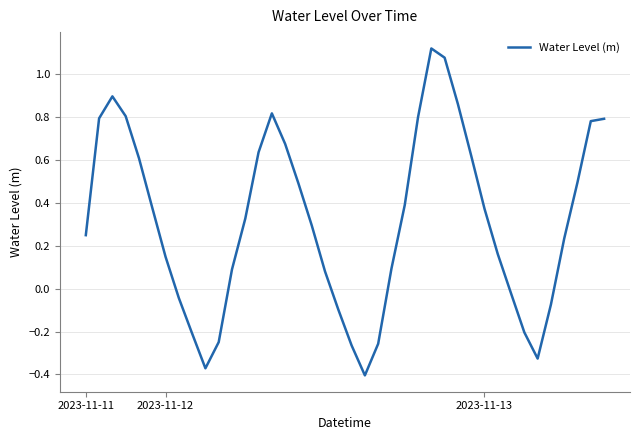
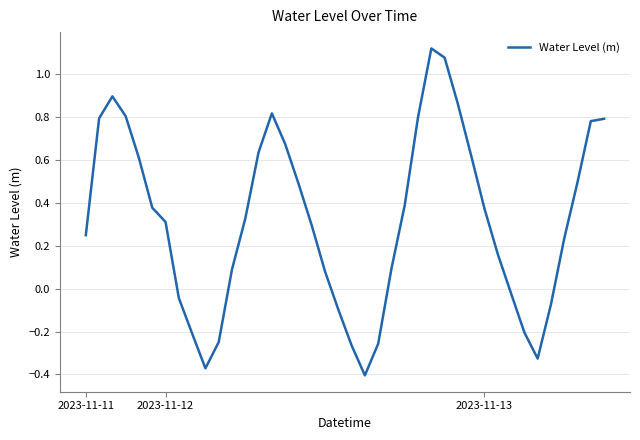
2023-11-12: 0.15 -> 0.31
